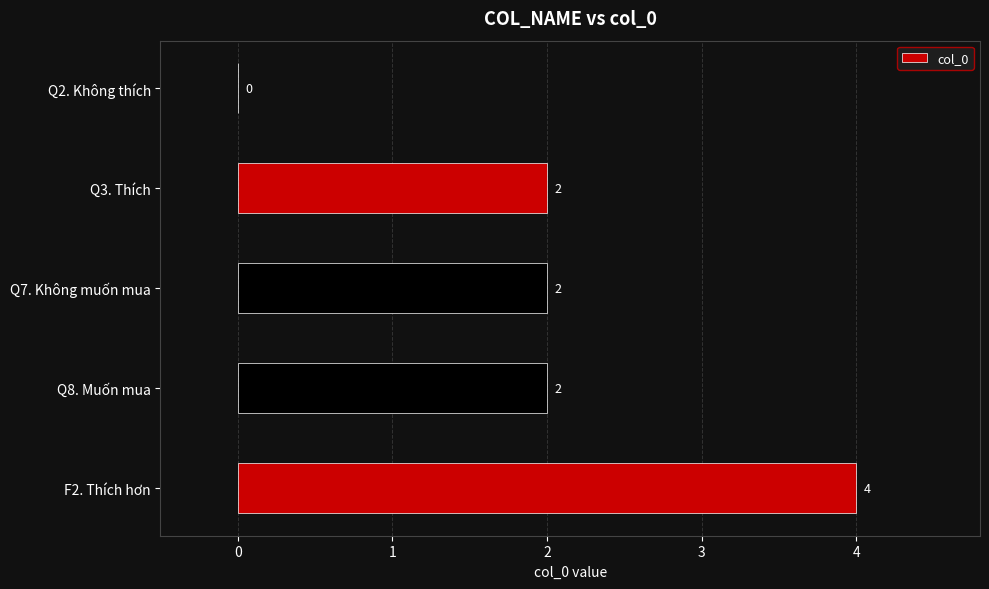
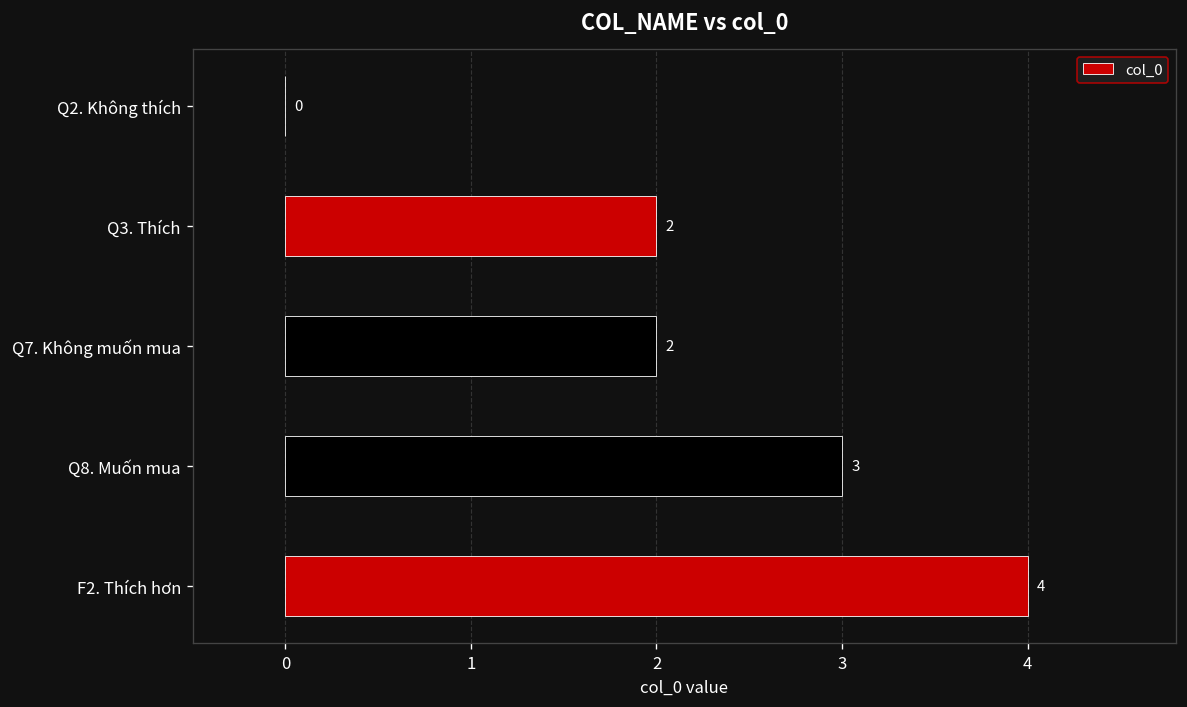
Q8. Muốn mua: 2 -> 3
